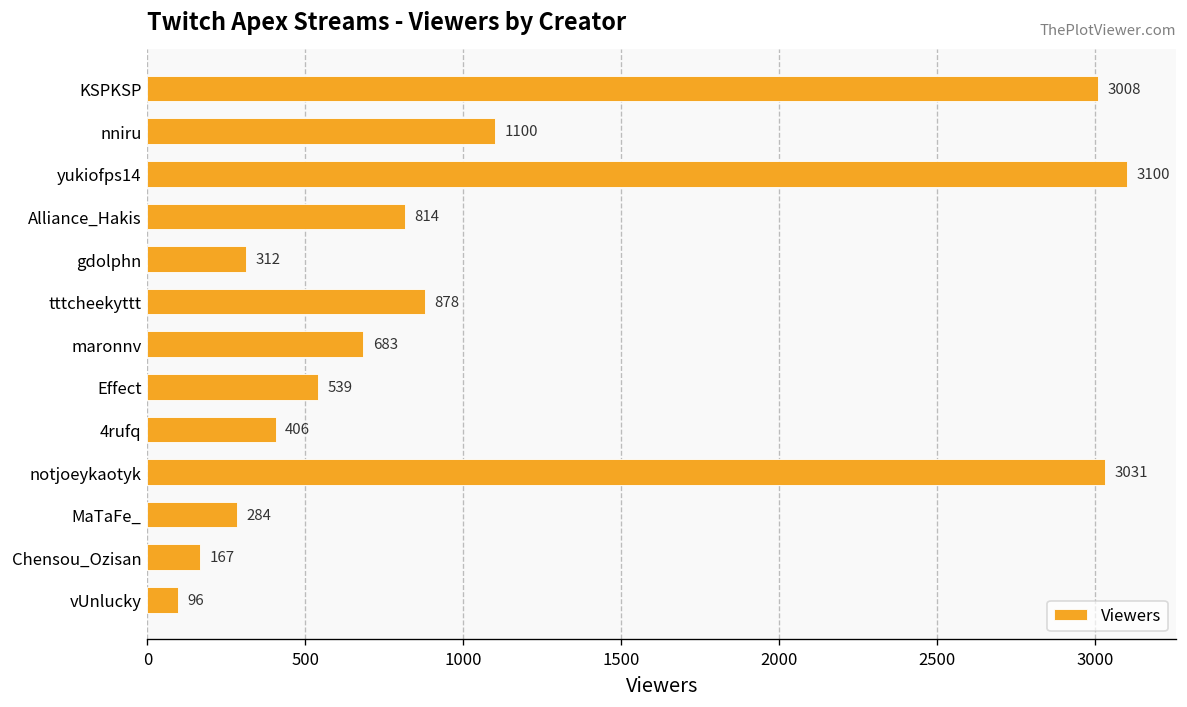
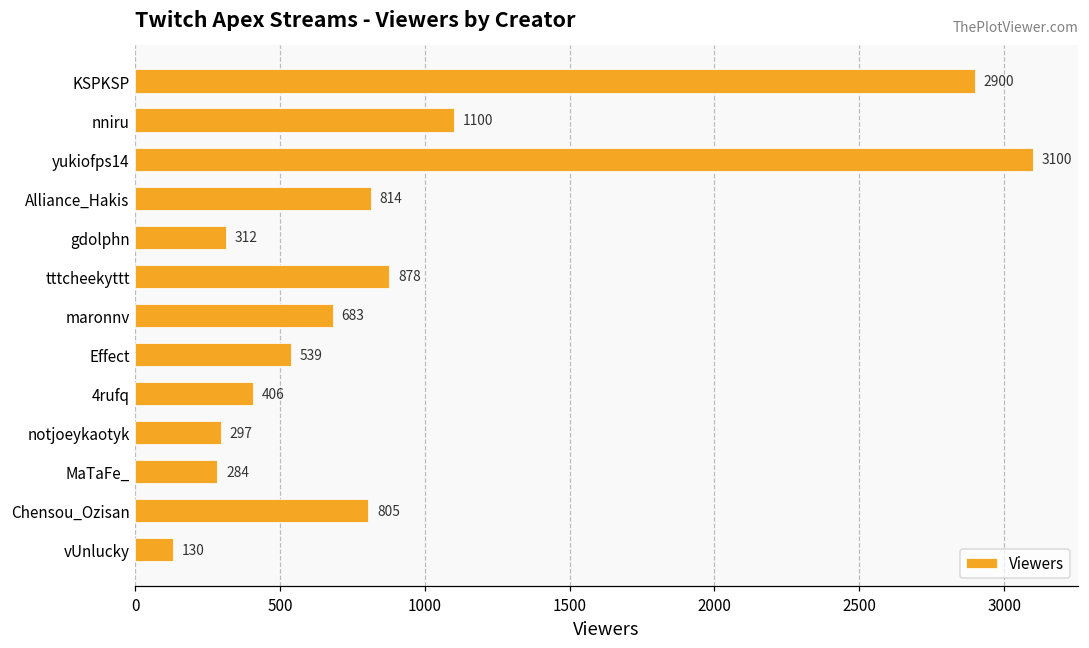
KSPKSP: 3008 -> 2900
notjoeykaotyk: 3031 -> 297
Chensou_Ozisan: 167 -> 805
vUnlucky: 96 -> 130
